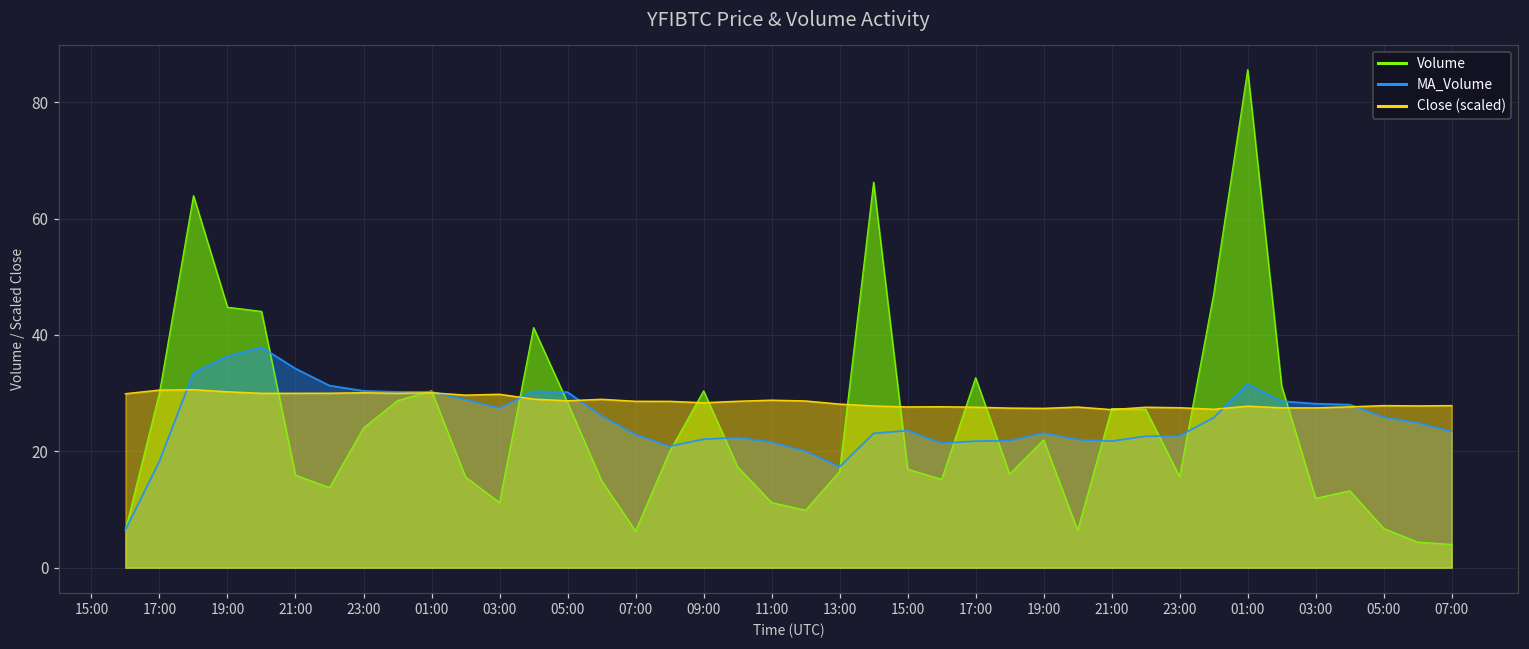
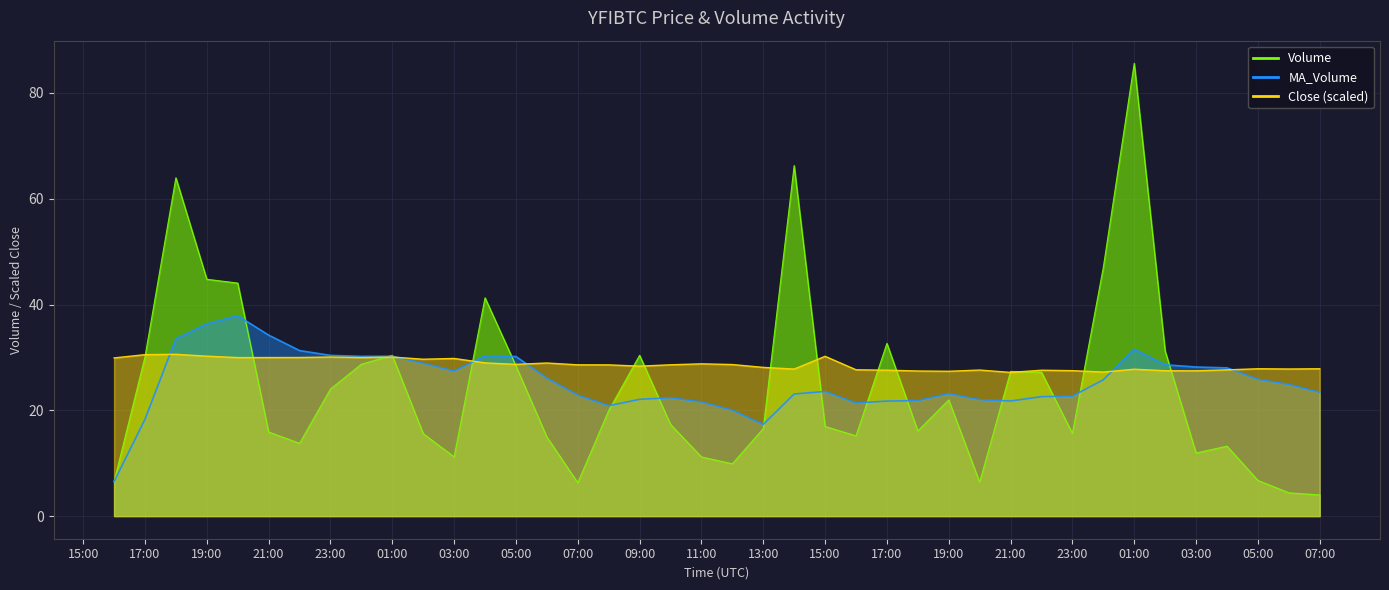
Close (scaled), 15:00: 28 -> 30
